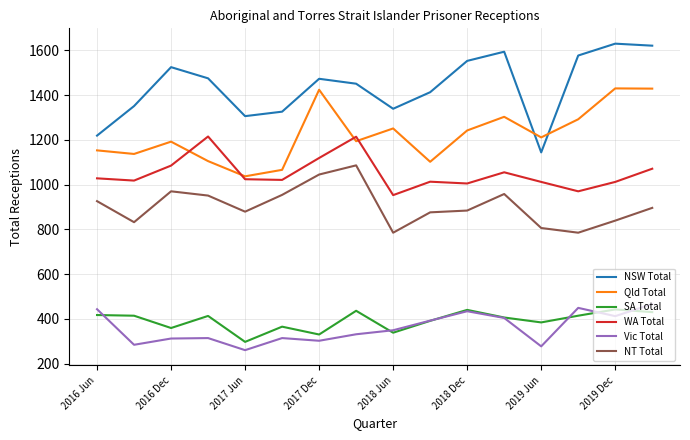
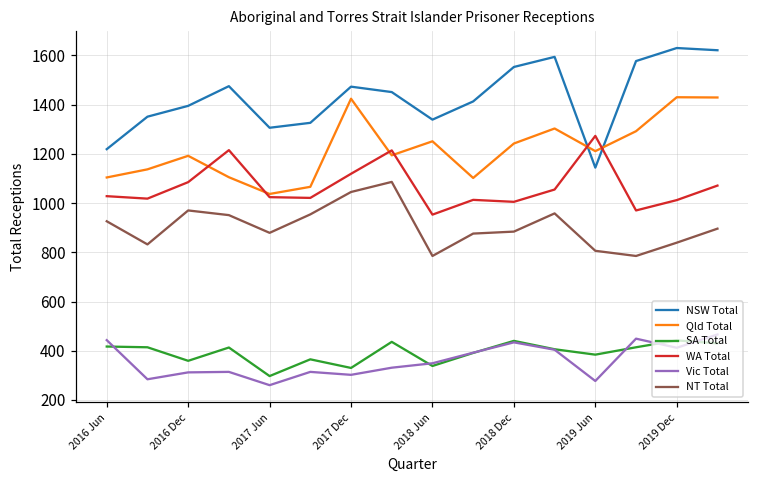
Qld Total, 2016 Jun: 1150 -> 1100
NSW Total, 2016 Dec: 1530 -> 1400
WA Total, 2019 Jun: 1010 -> 1270
